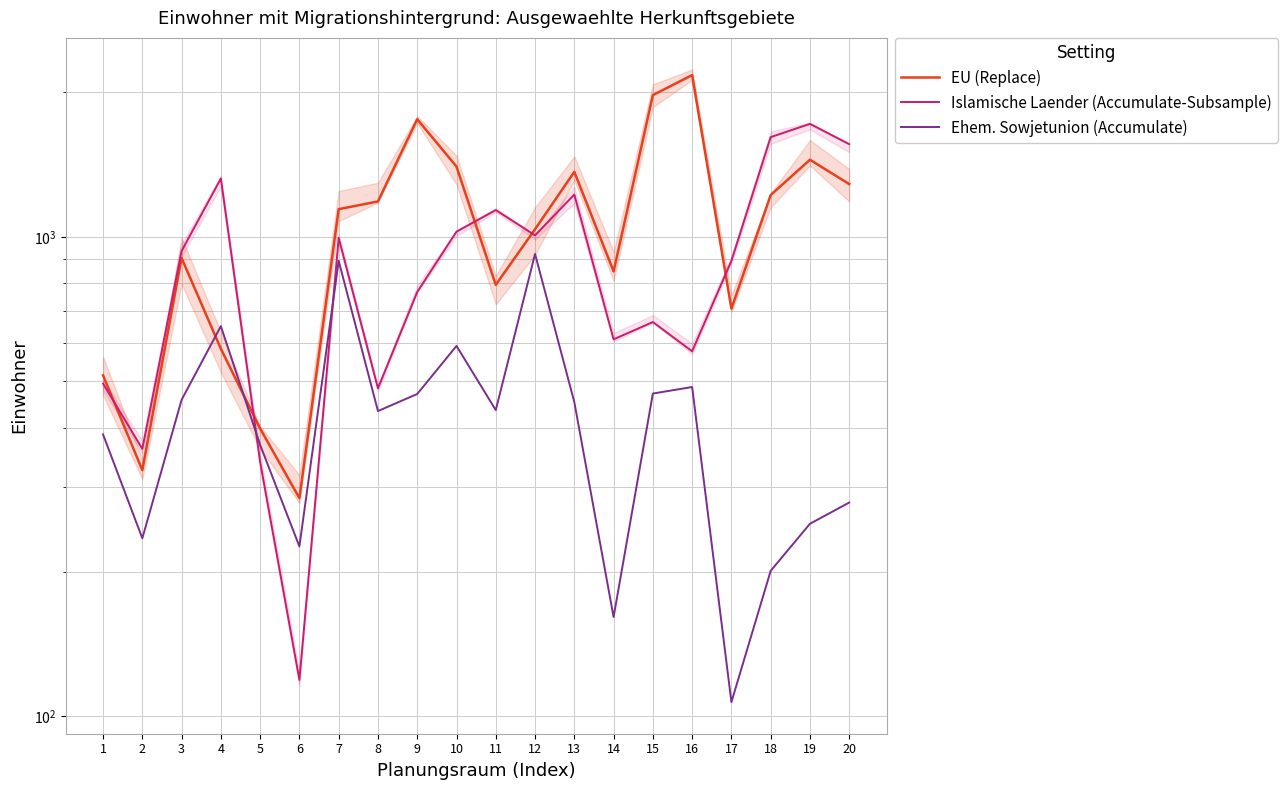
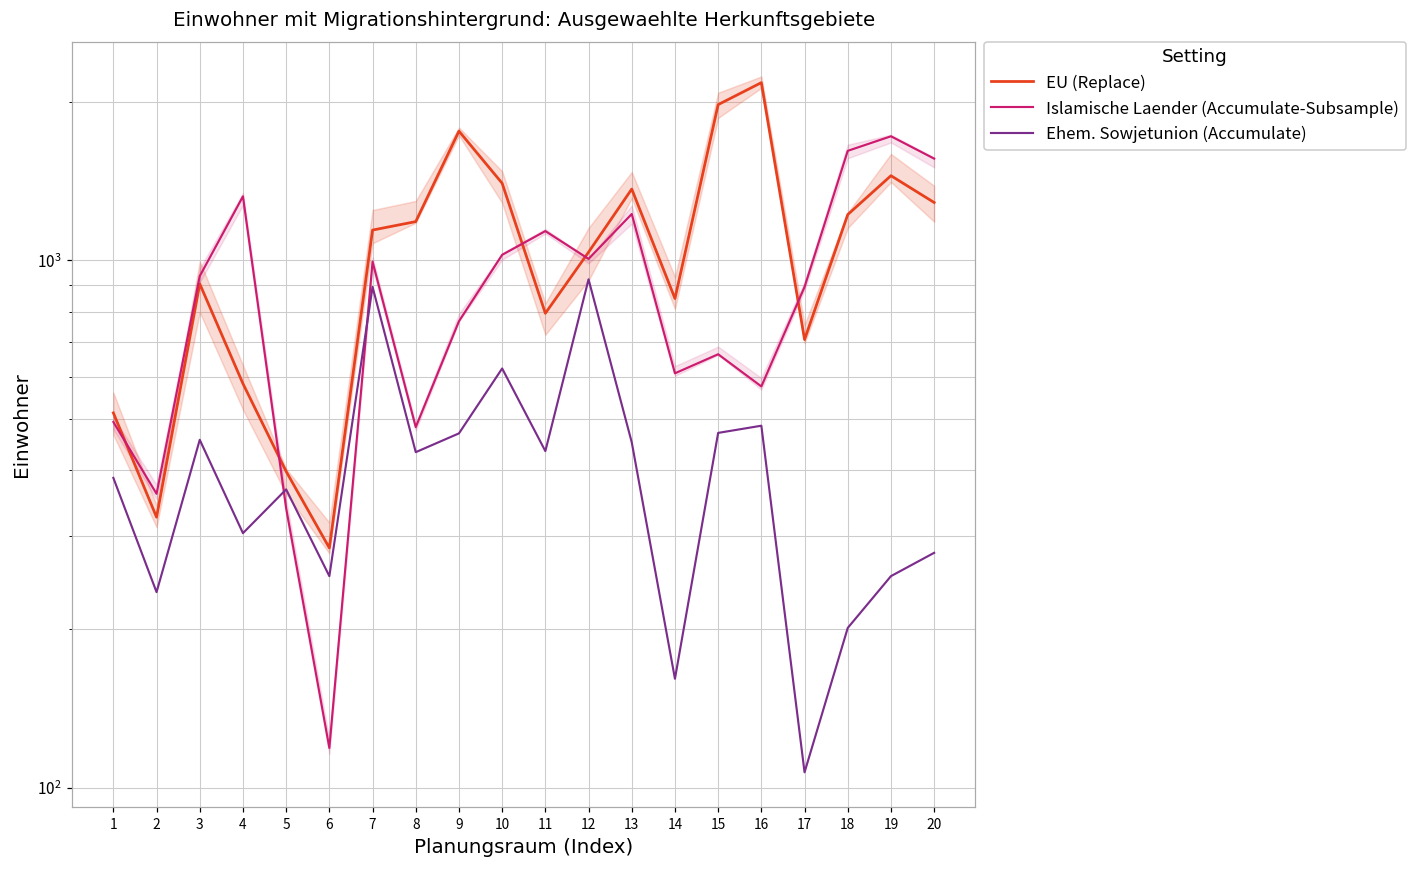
Ehem. Sowjetunion (Accumulate), 4: 650 -> 300
Ehem. Sowjetunion (Accumulate), 6: 230 -> 250
Ehem. Sowjetunion (Accumulate), 10: 590 -> 620
